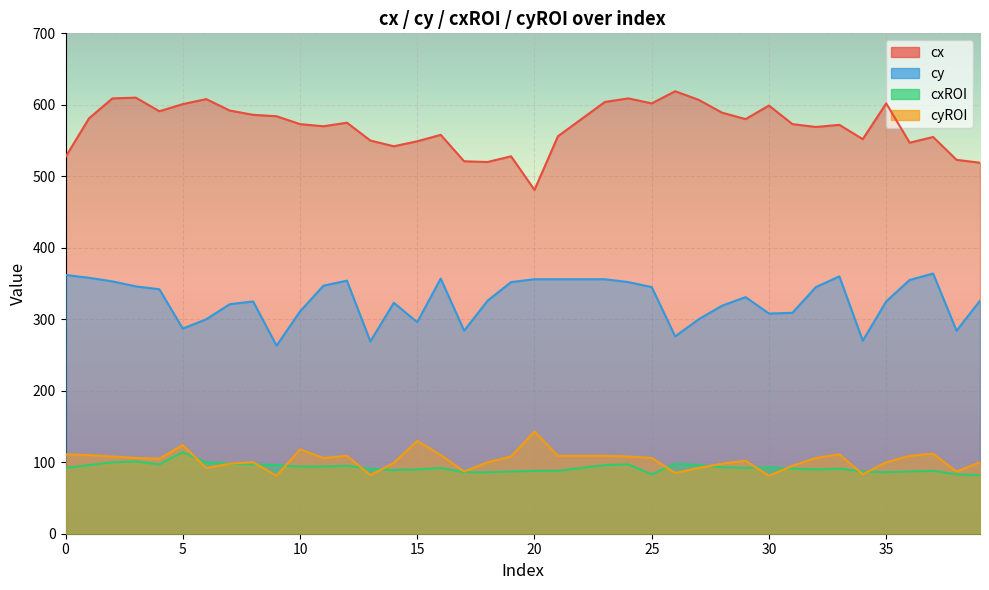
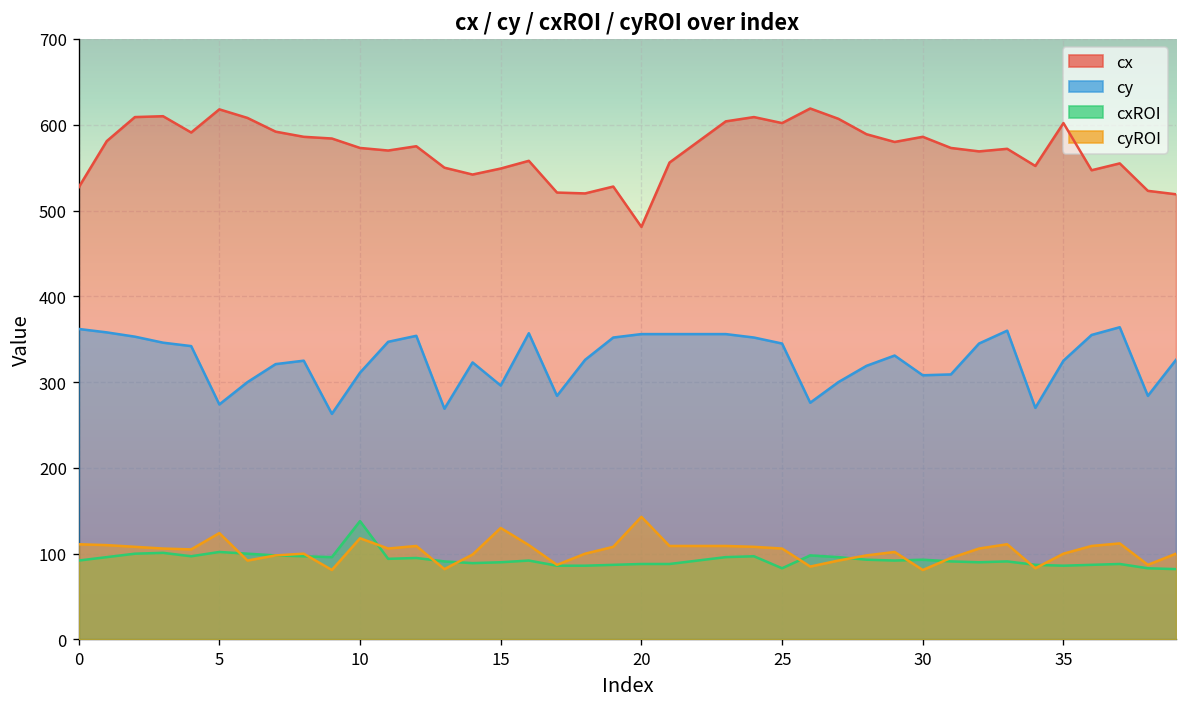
cx, 5: 600 -> 620
cy, 5: 290 -> 270
cxROI, 5: 110 -> 100
cxROI, 10: 90 -> 140
cx, 30: 600 -> 590
